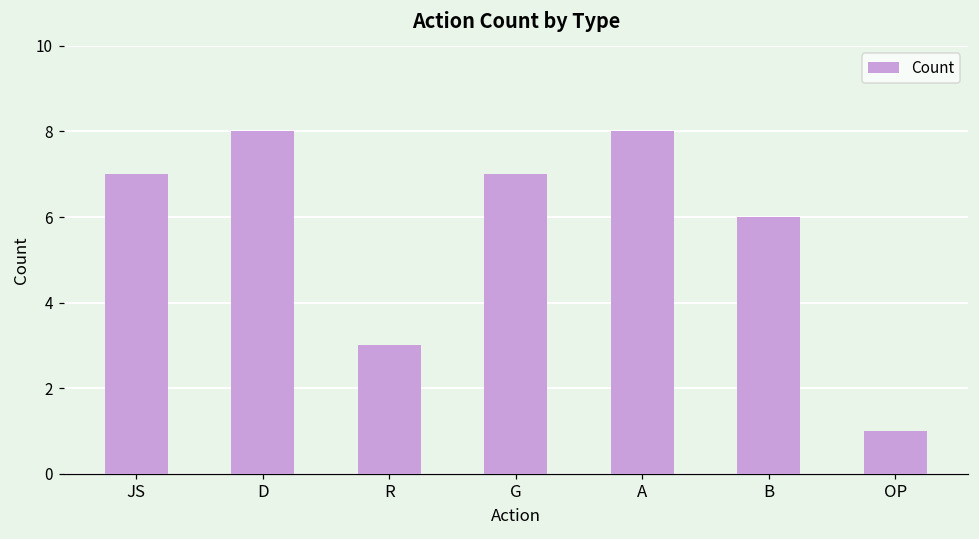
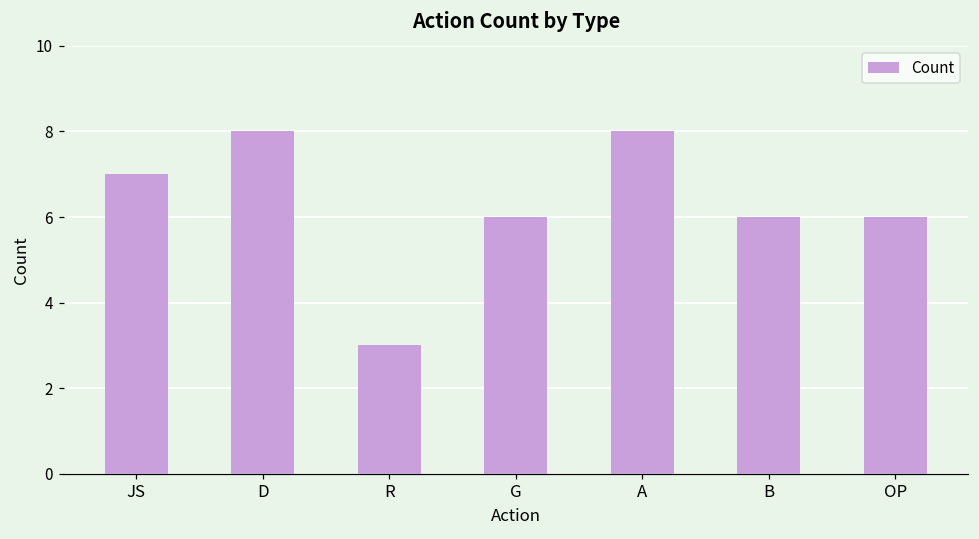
G: 7 -> 6
OP: 1 -> 6
